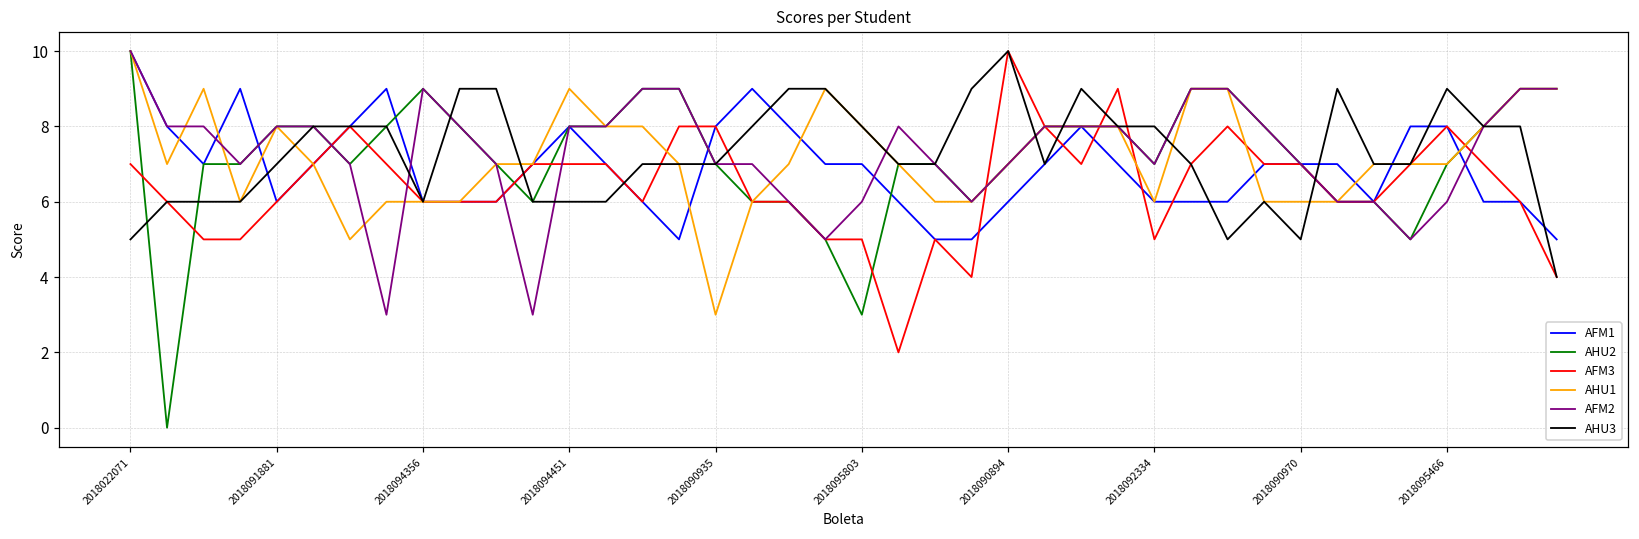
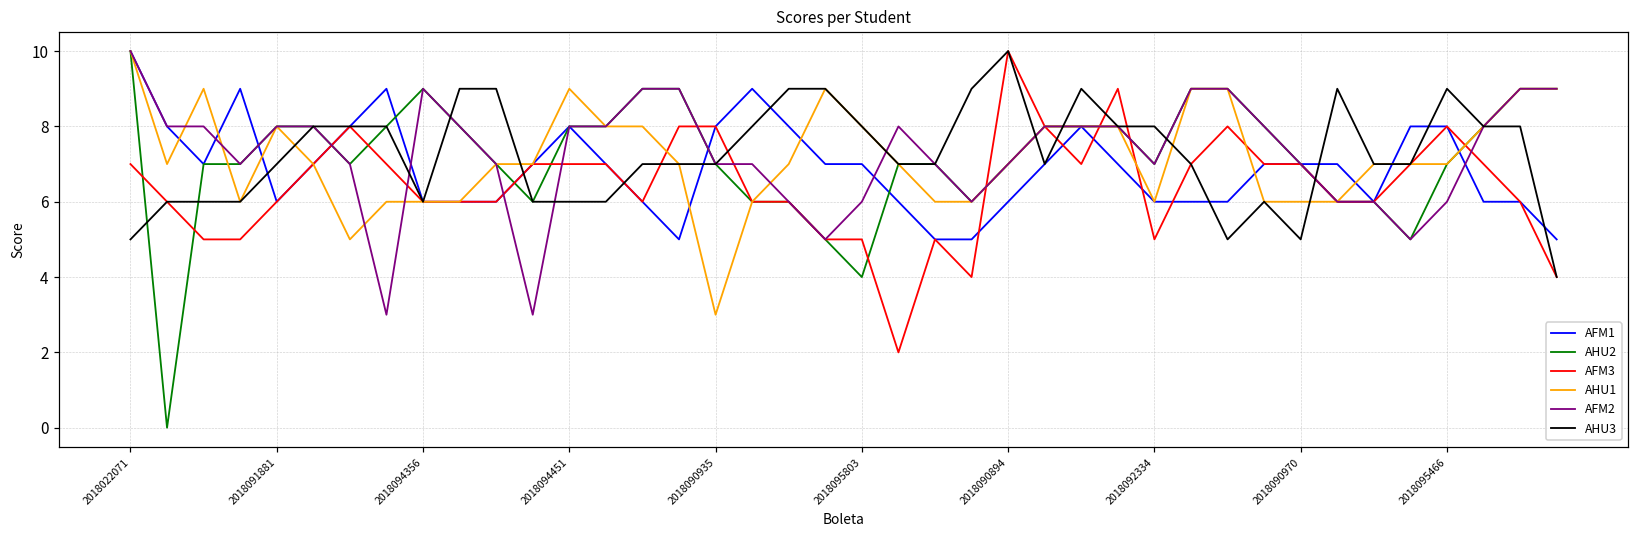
AHU2, 2018095803: 3 -> 4
